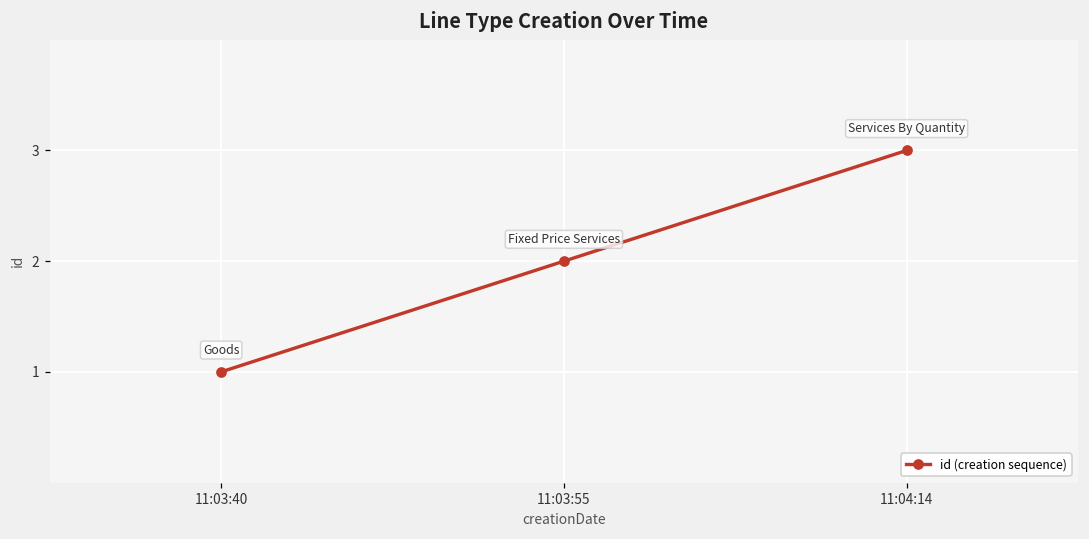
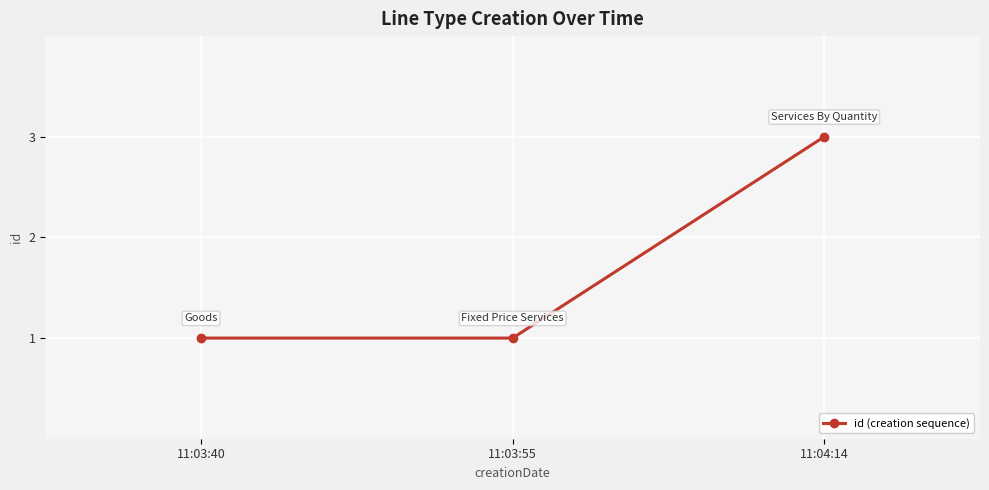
11:03:55: 2 -> 1
